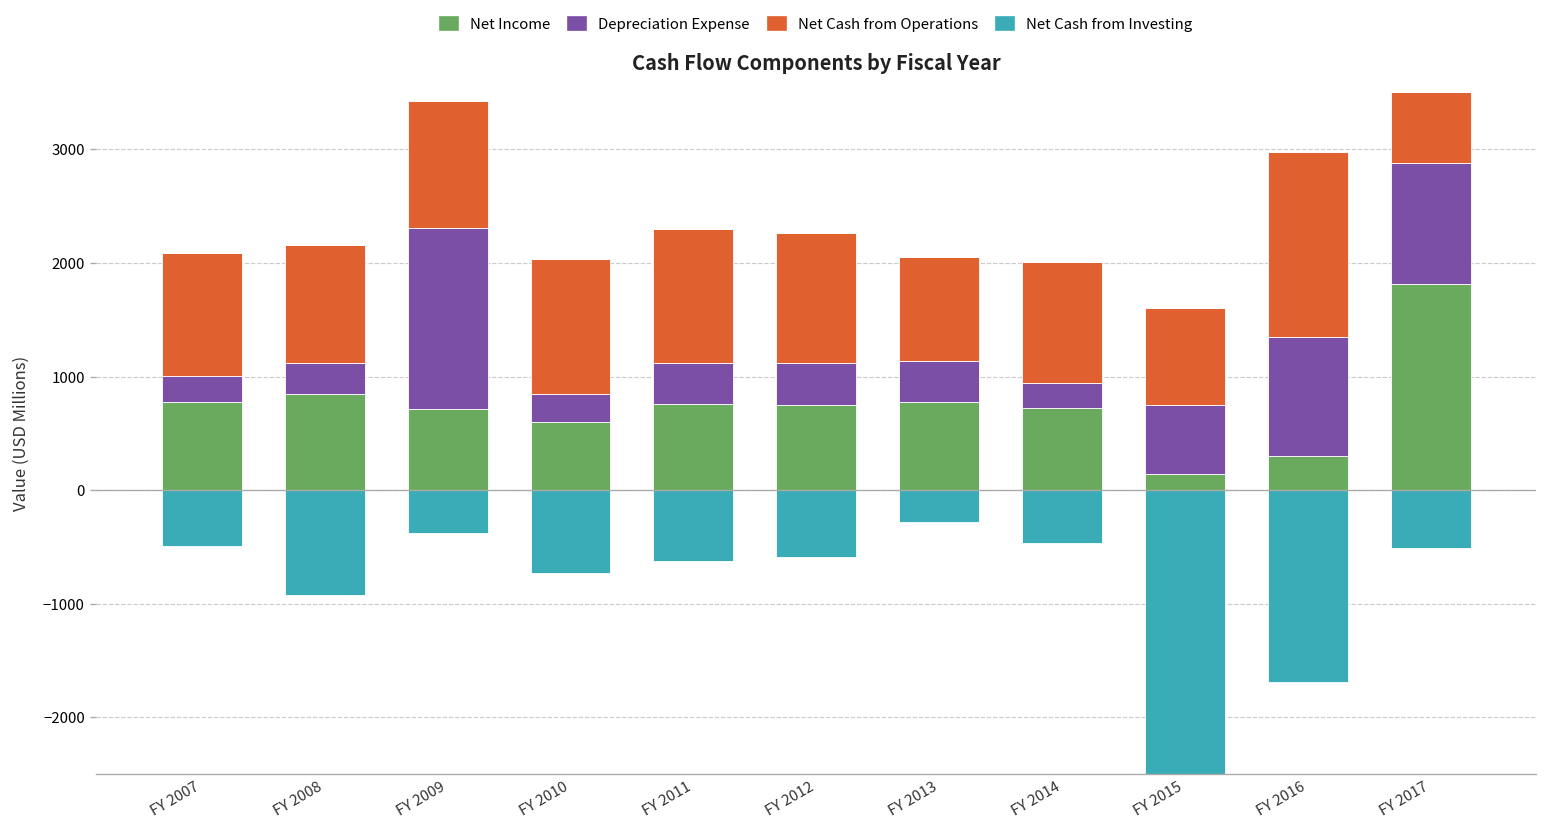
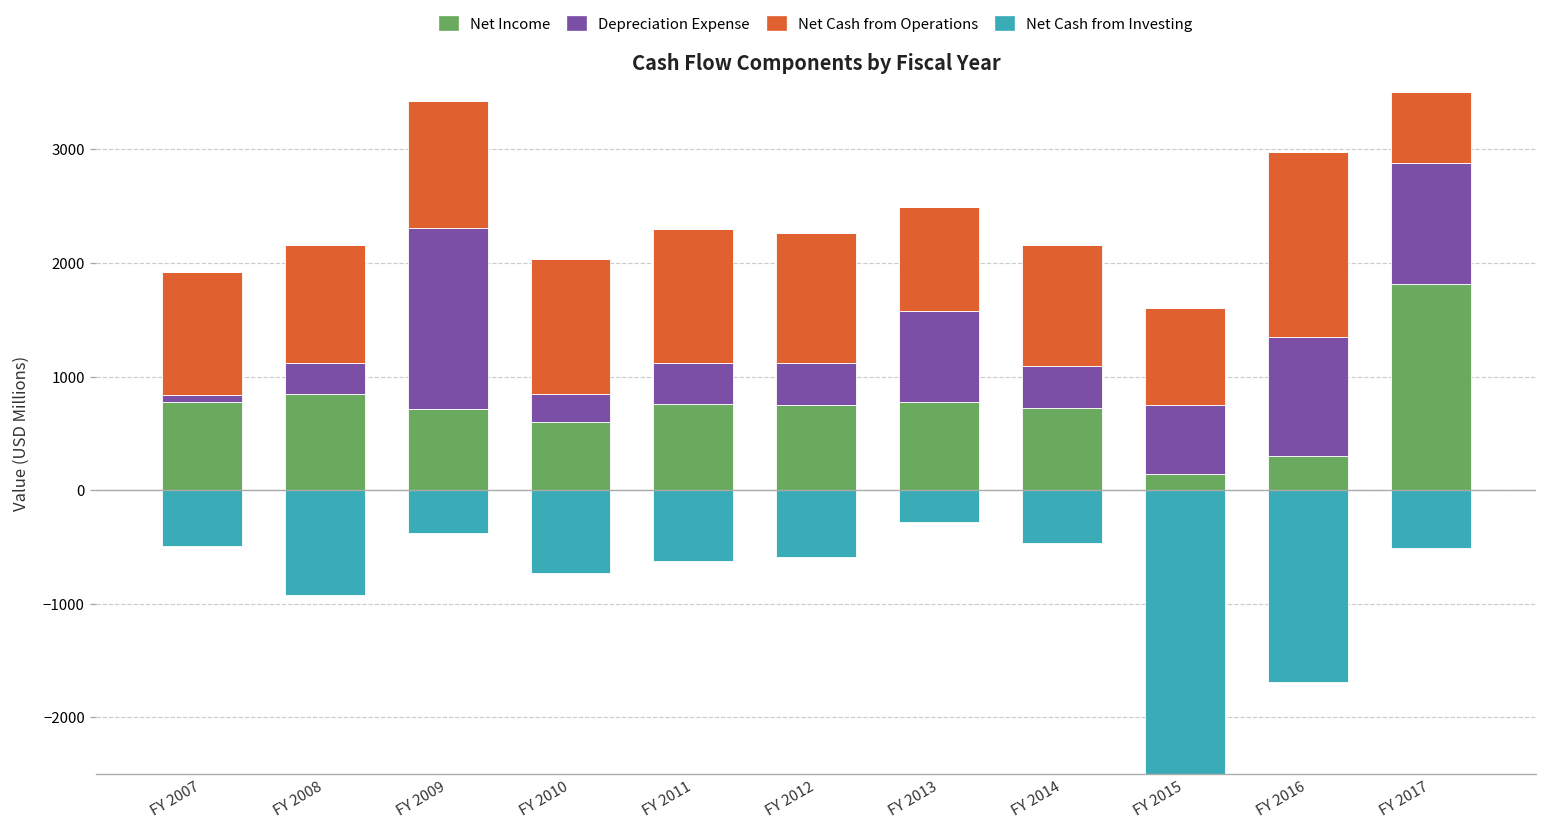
Depreciation Expense, FY 2007: 200 -> 100
Depreciation Expense, FY 2013: 400 -> 800
Depreciation Expense, FY 2014: 200 -> 400
